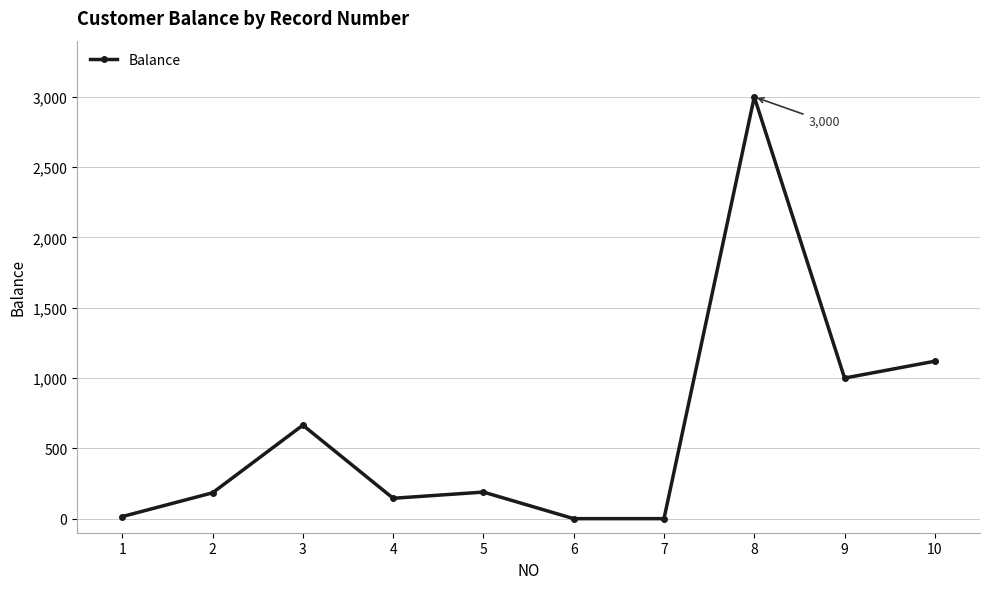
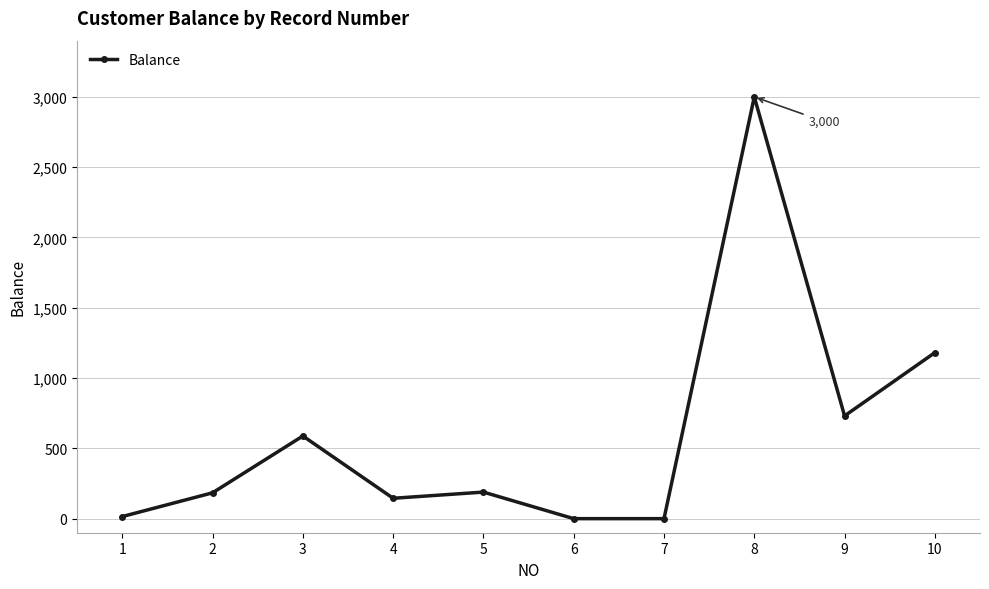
3: 670 -> 590
9: 1,000 -> 730
10: 1,120 -> 1,180
